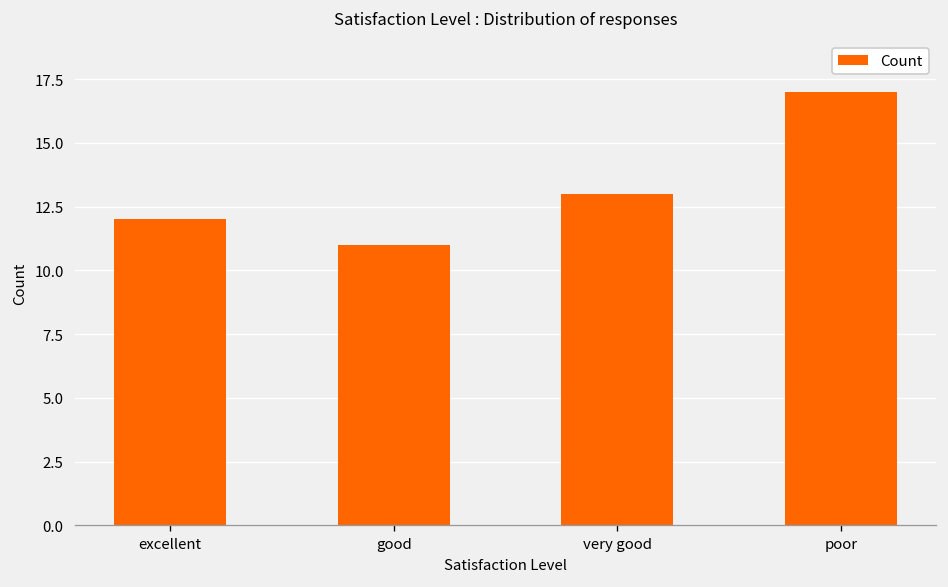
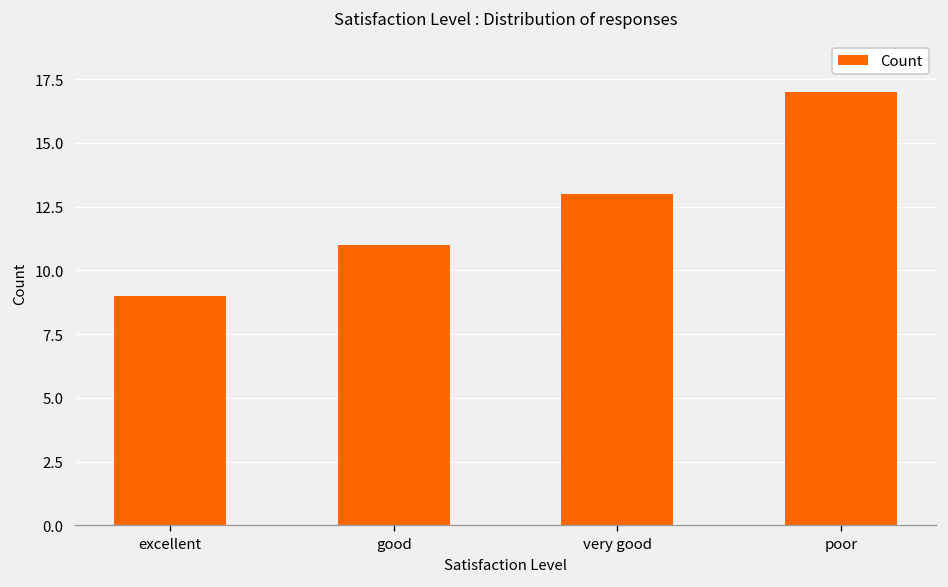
excellent: 12 -> 9
